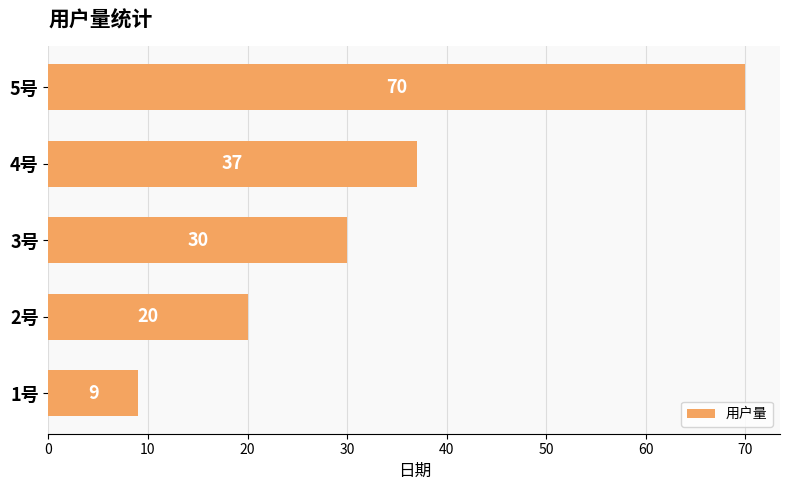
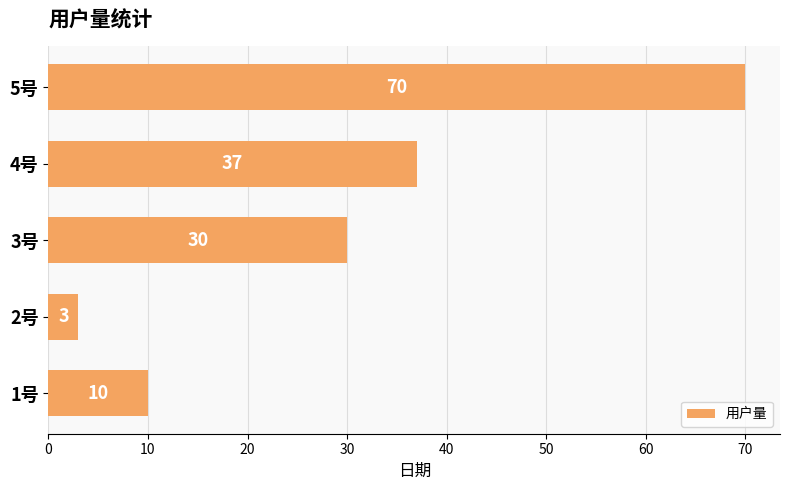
2号: 20 -> 3
1号: 9 -> 10
